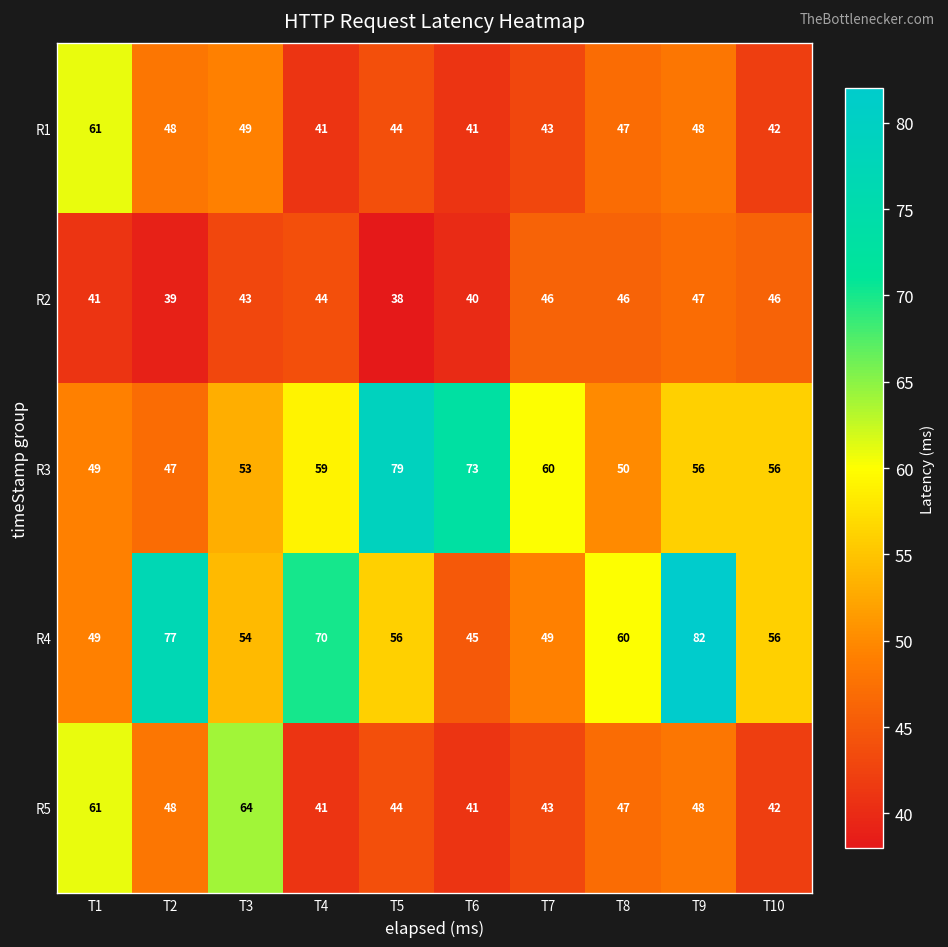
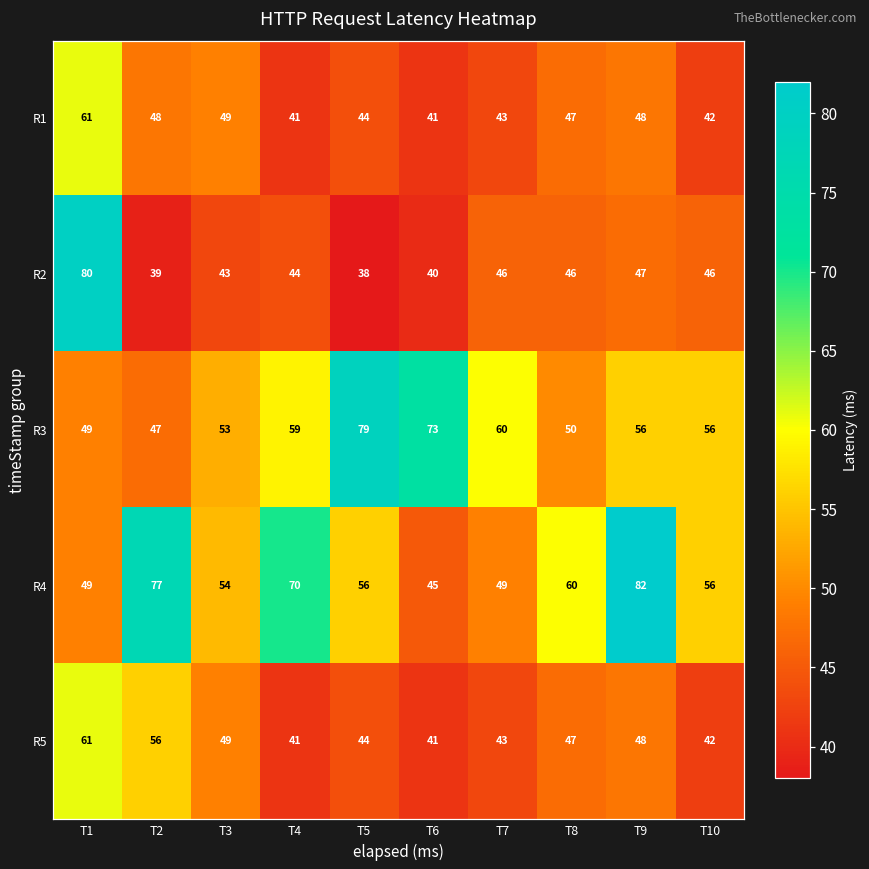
R2, T1: 41 -> 80
R5, T2: 48 -> 56
R5, T3: 64 -> 49
